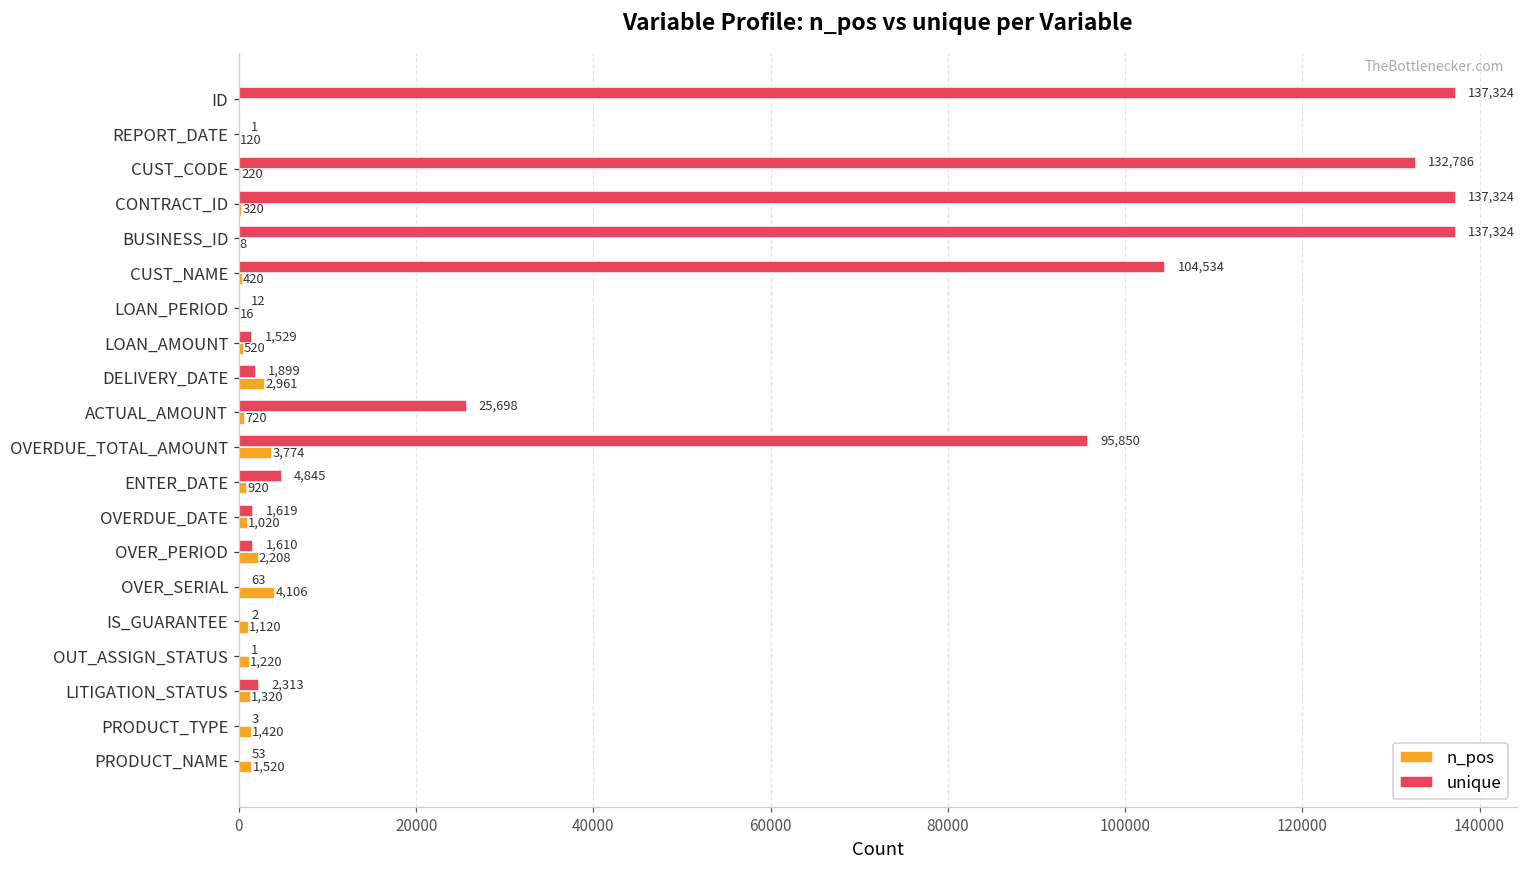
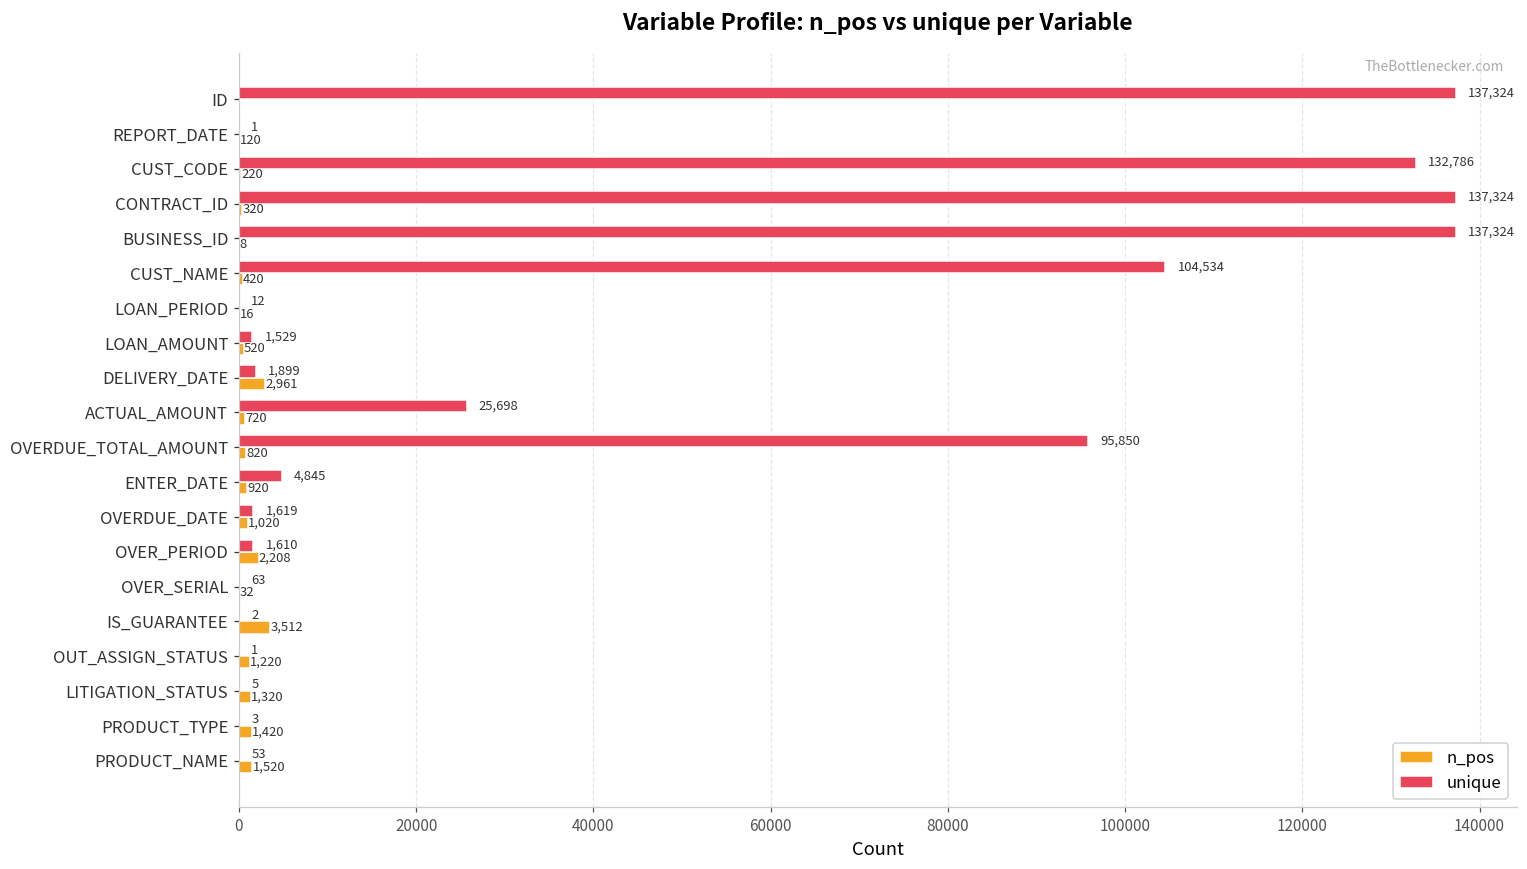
n_pos, OVERDUE_TOTAL_AMOUNT: 3,774 -> 820
n_pos, OVER_SERIAL: 4,106 -> 32
n_pos, IS_GUARANTEE: 1,120 -> 3,512
unique, LITIGATION_STATUS: 2,313 -> 5
